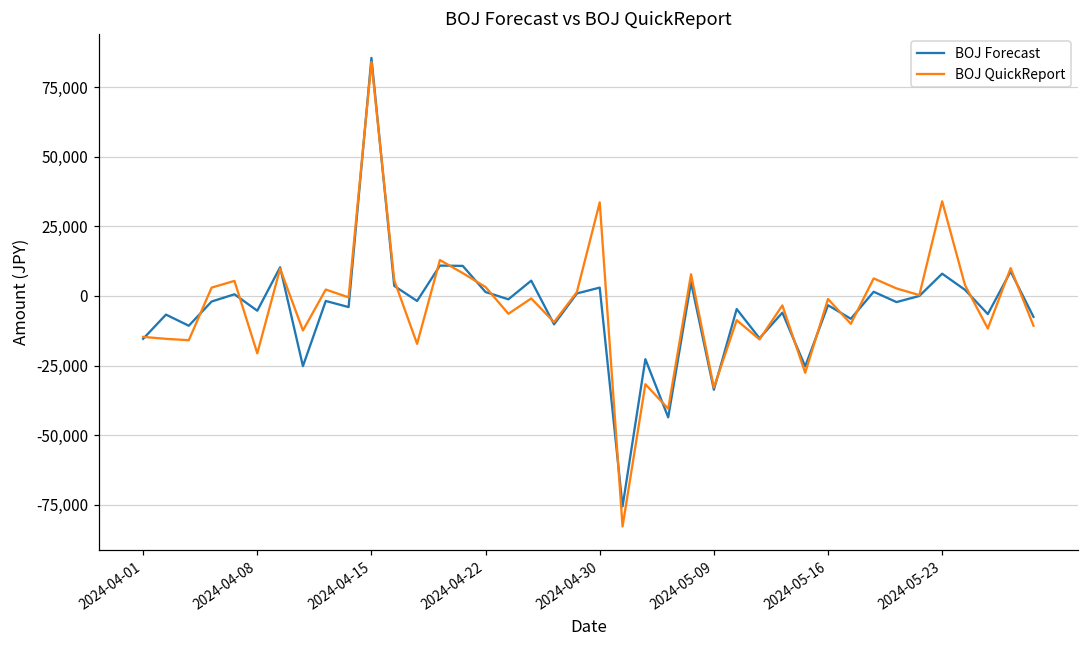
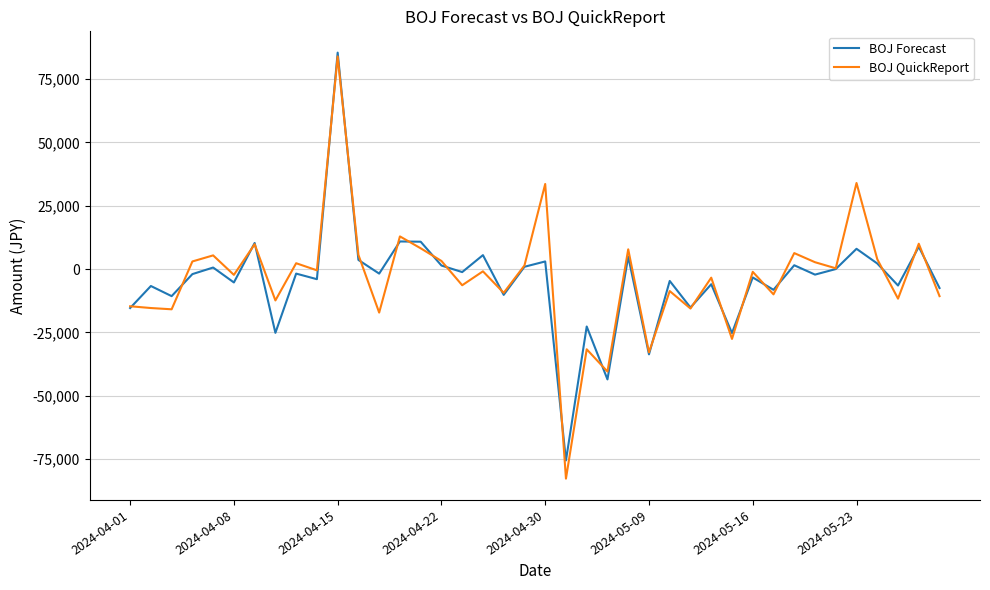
BOJ QuickReport, 2024-04-08: -21,000 -> -2,000
